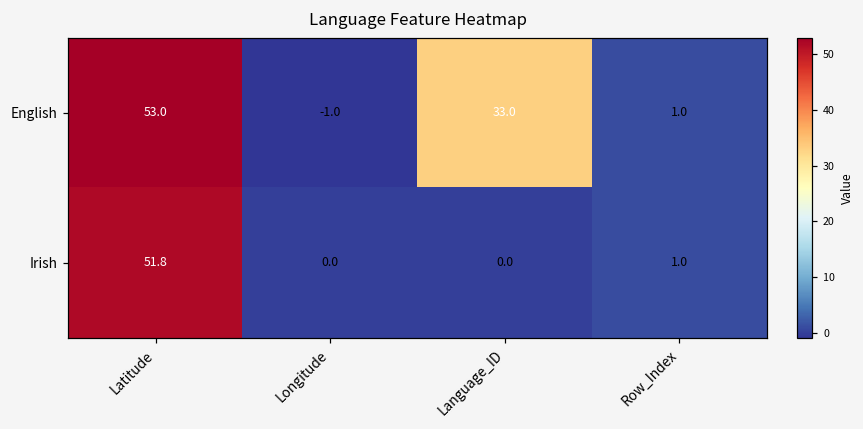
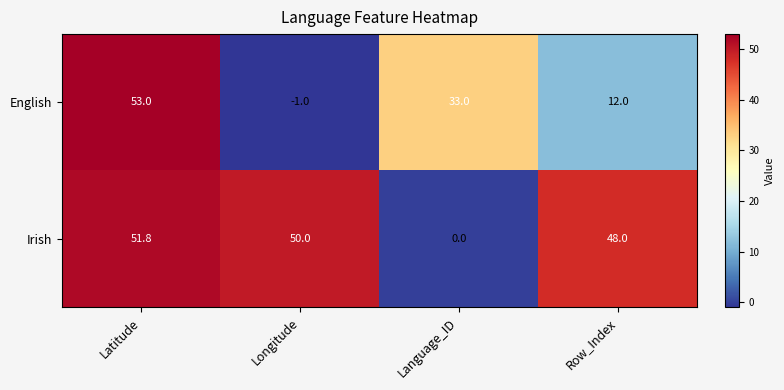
English, Row_Index: 1.0 -> 12.0
Irish, Longitude: 0.0 -> 50.0
Irish, Row_Index: 1.0 -> 48.0
